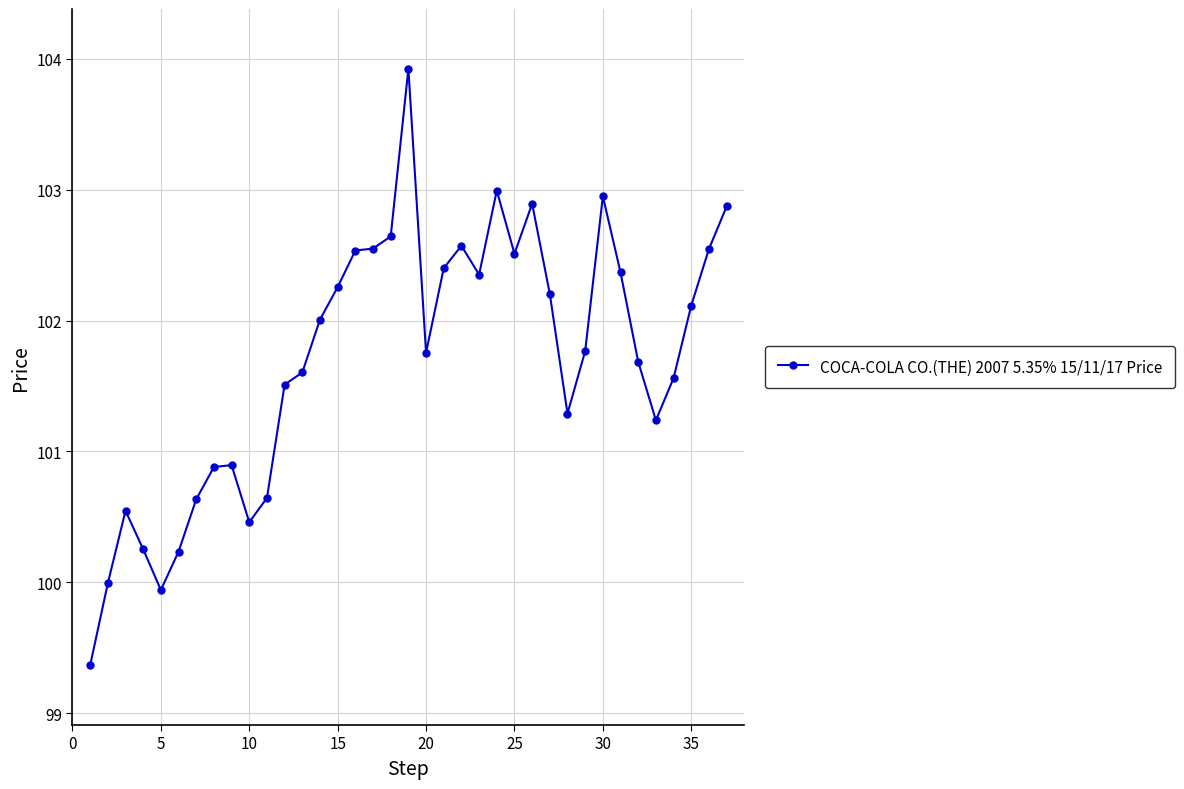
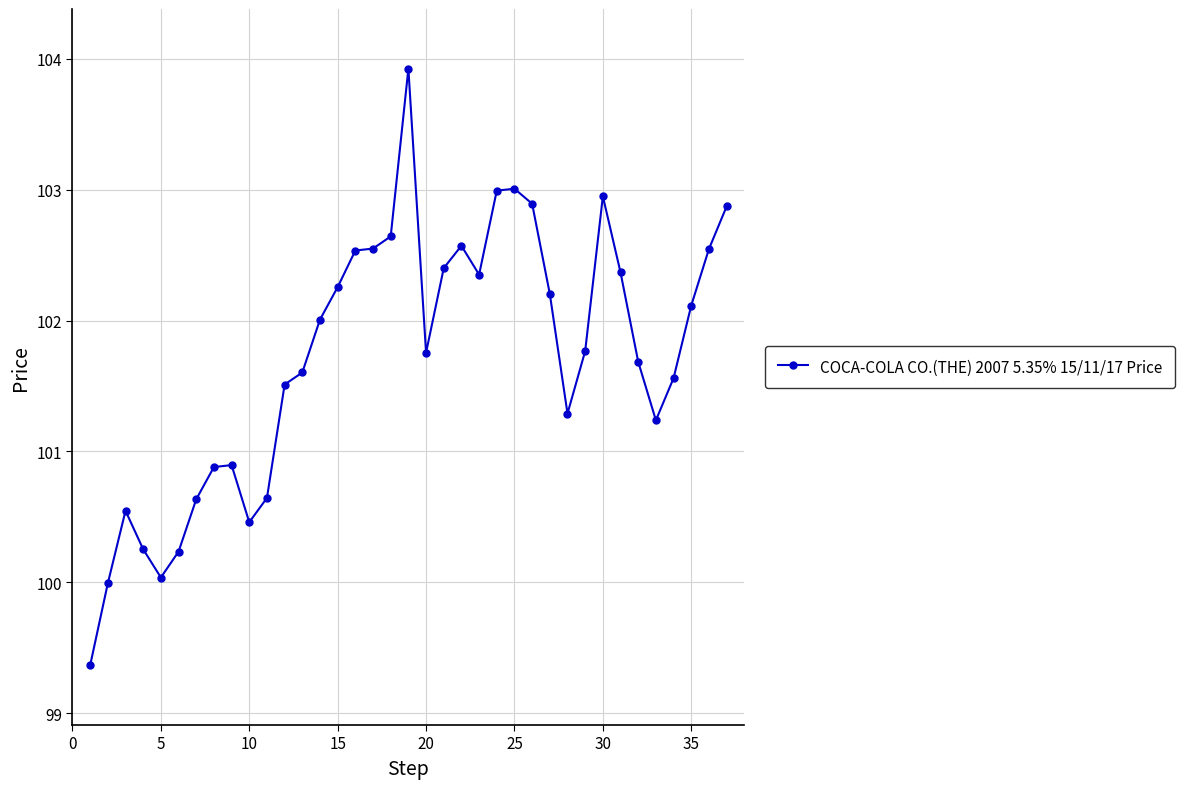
5: 99.94 -> 100.04
25: 102.51 -> 103.01
